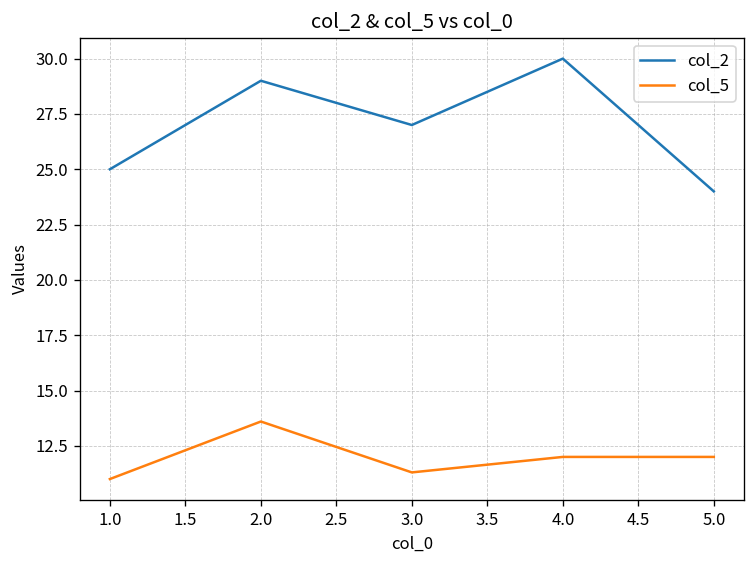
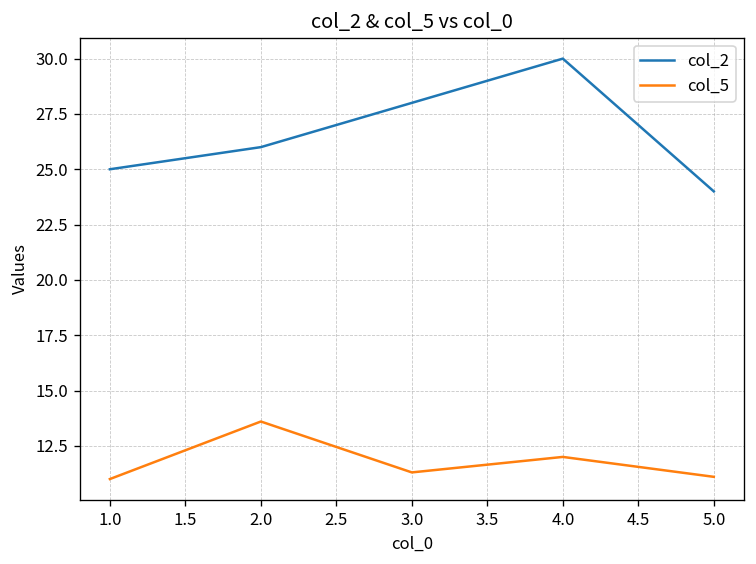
col_2, 2.0: 29 -> 26
col_2, 3.0: 27 -> 28
col_5, 5.0: 12.0 -> 11.1
